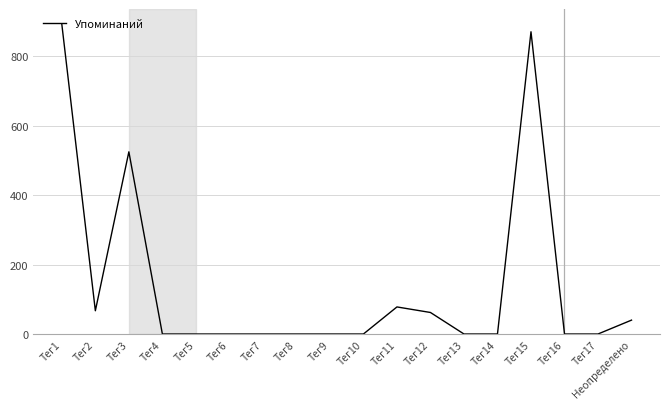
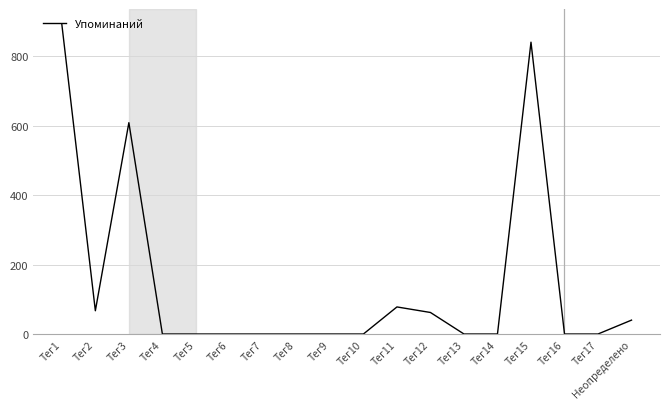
Тег3: 530 -> 610
Тег15: 870 -> 840
